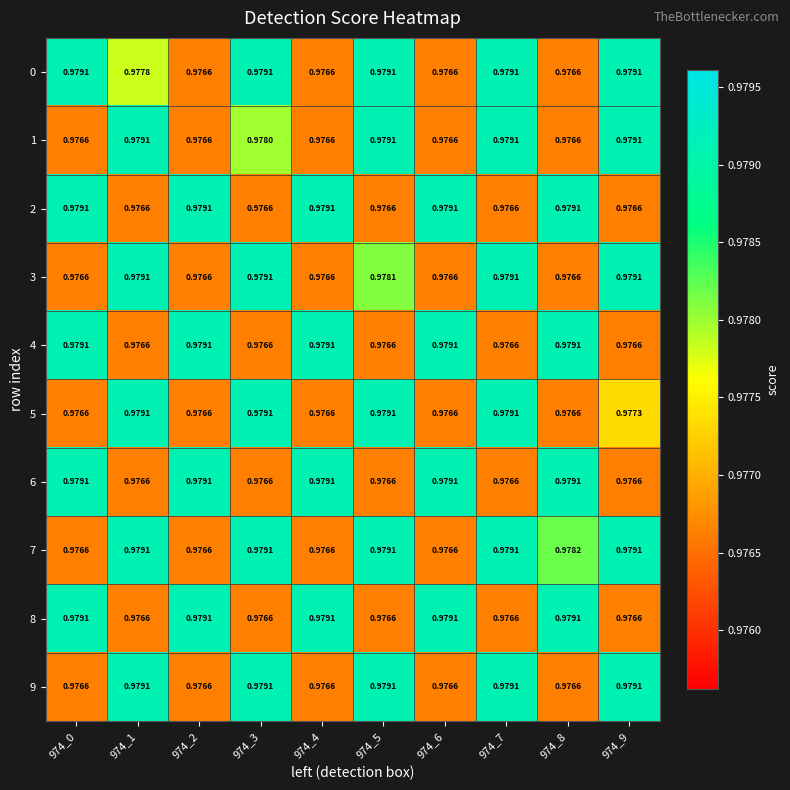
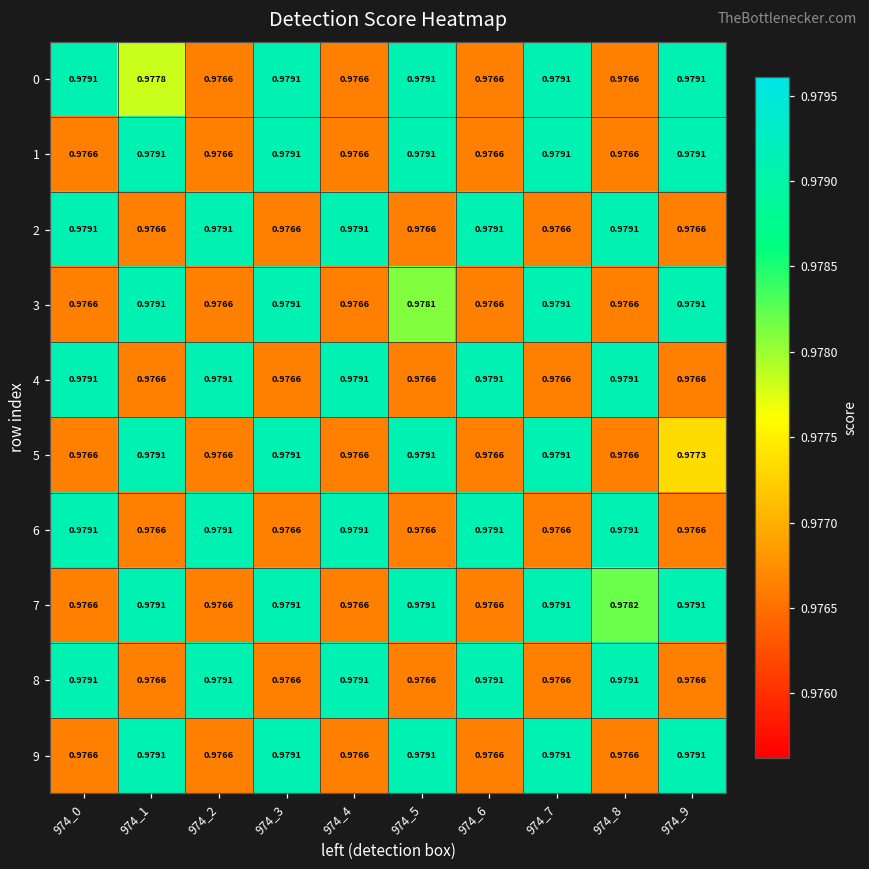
1, 974_3: 0.9780 -> 0.9791
